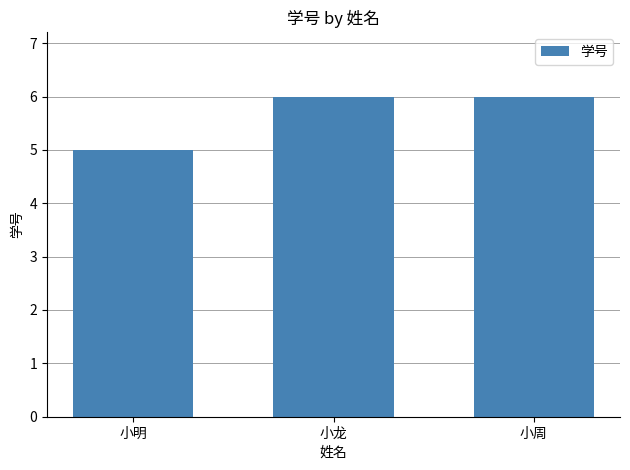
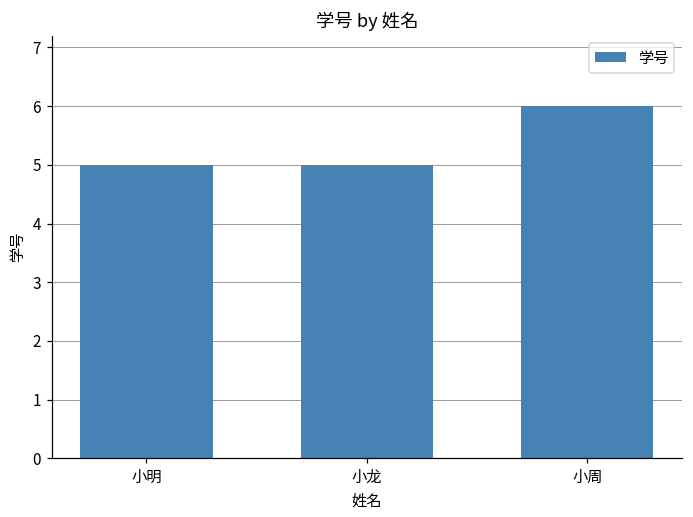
小龙: 6 -> 5
